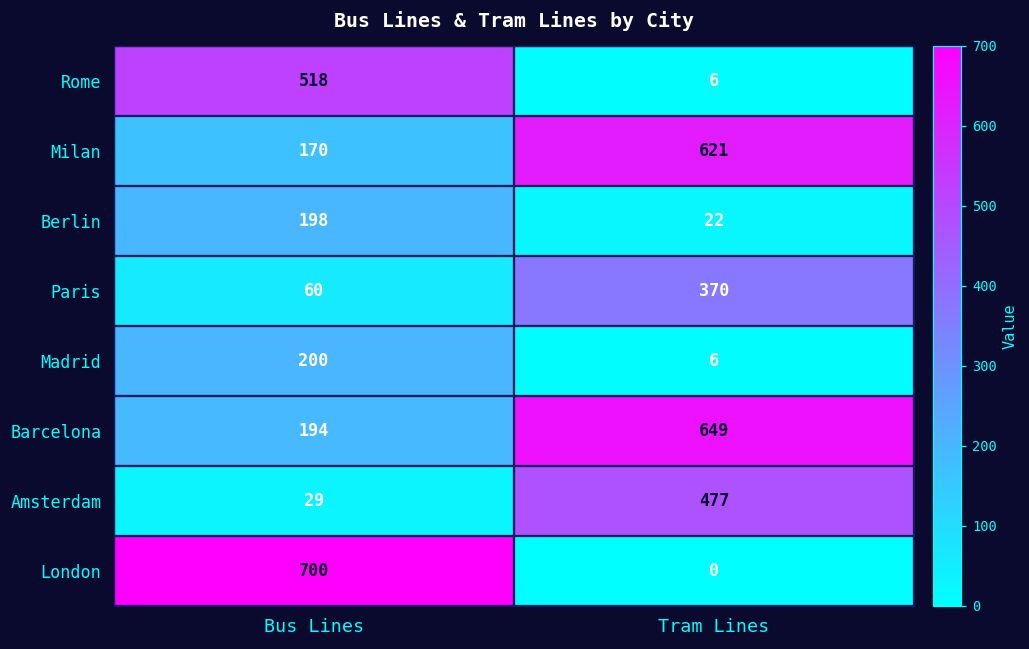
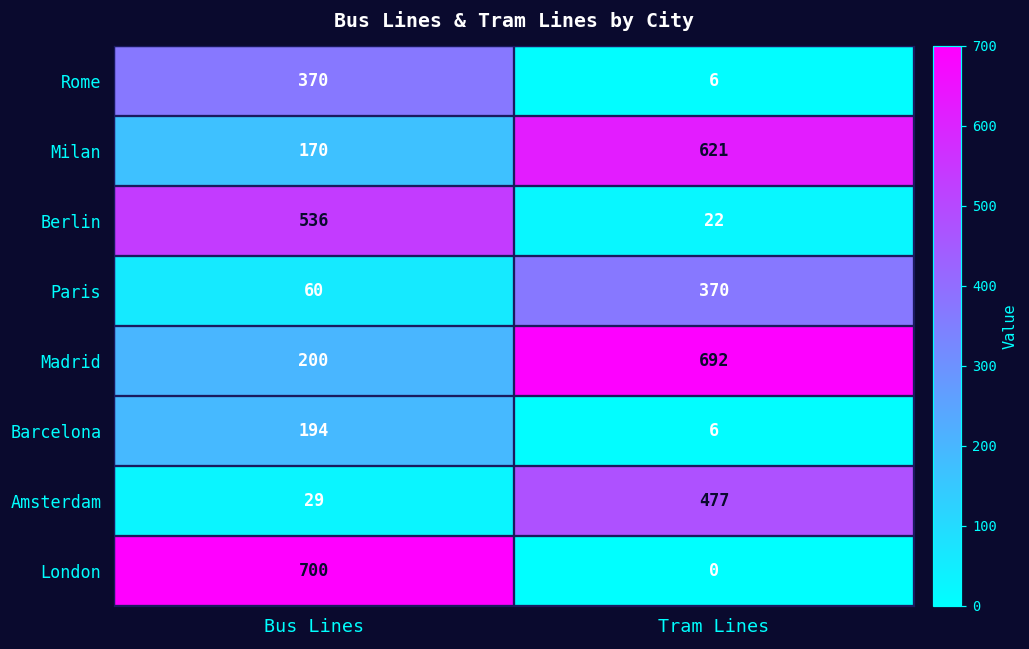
Rome, Bus Lines: 518 -> 370
Berlin, Bus Lines: 198 -> 536
Madrid, Tram Lines: 6 -> 692
Barcelona, Tram Lines: 649 -> 6
